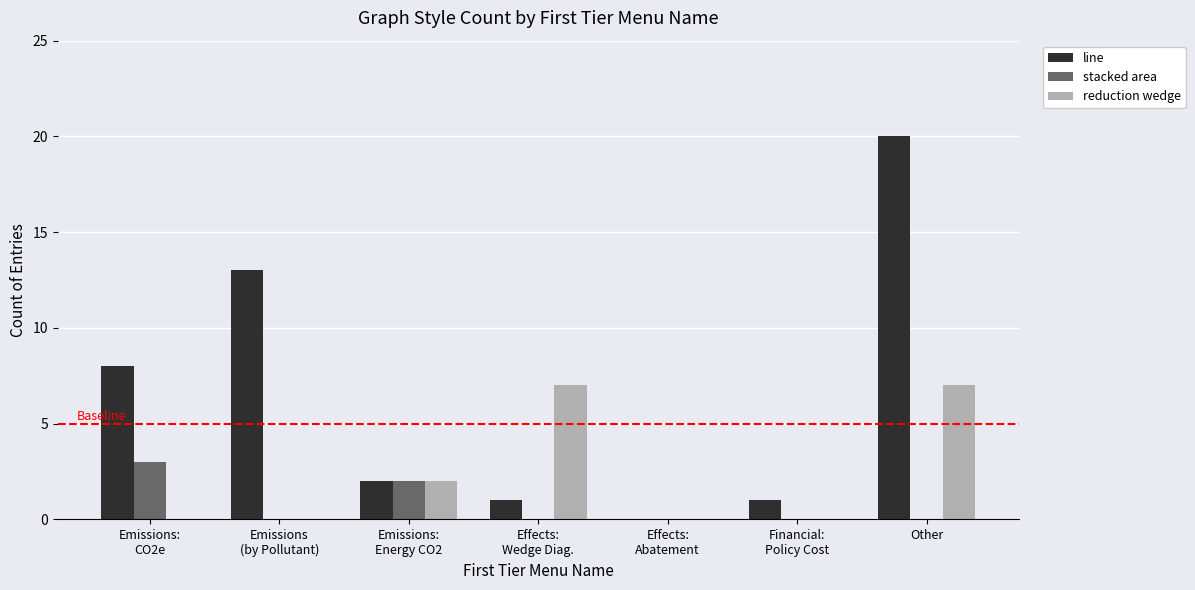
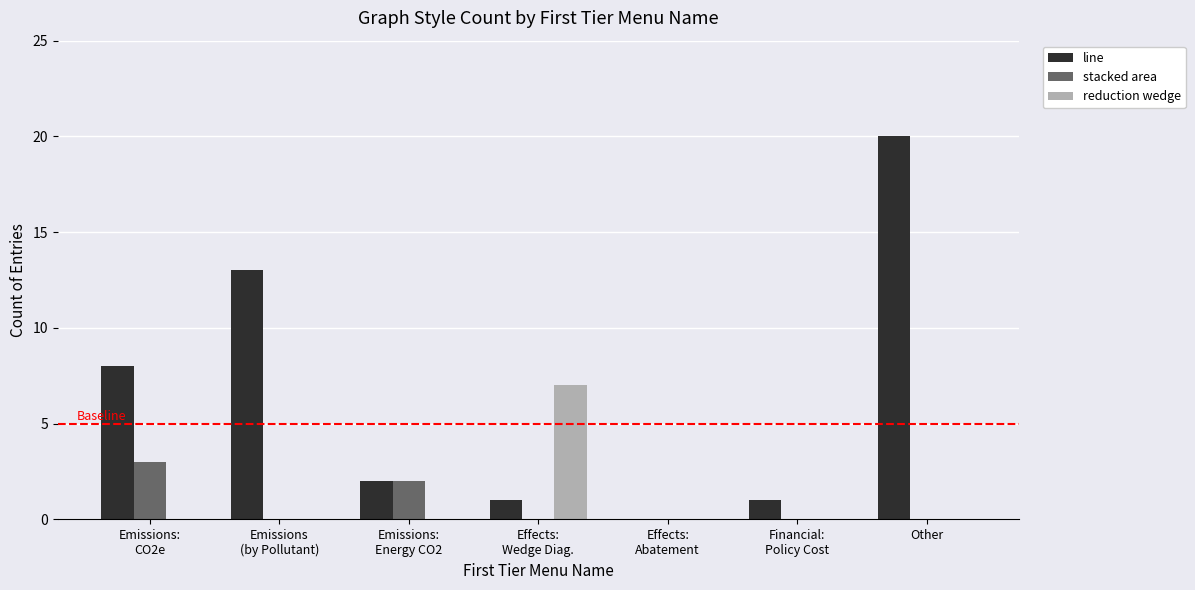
reduction wedge, Emissions: Energy CO2: 2 -> 0
reduction wedge, Other: 7 -> 0
